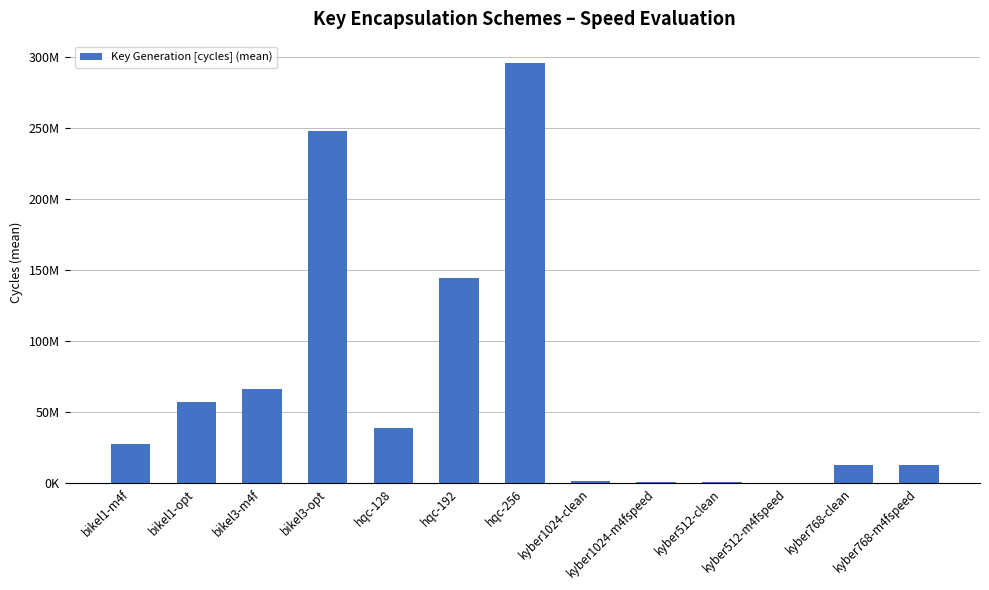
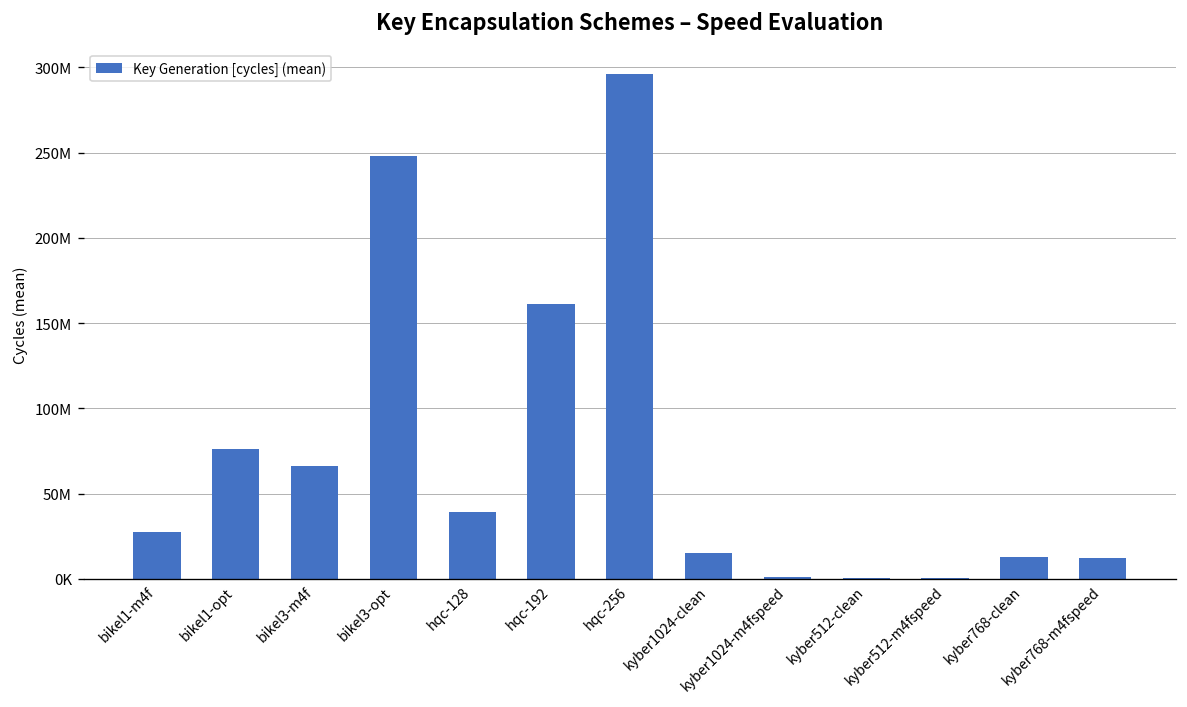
bikel1-opt: 57000000 -> 76000000
hqc-192: 144000000 -> 161000000
kyber1024-clean: 2000000 -> 15000000
